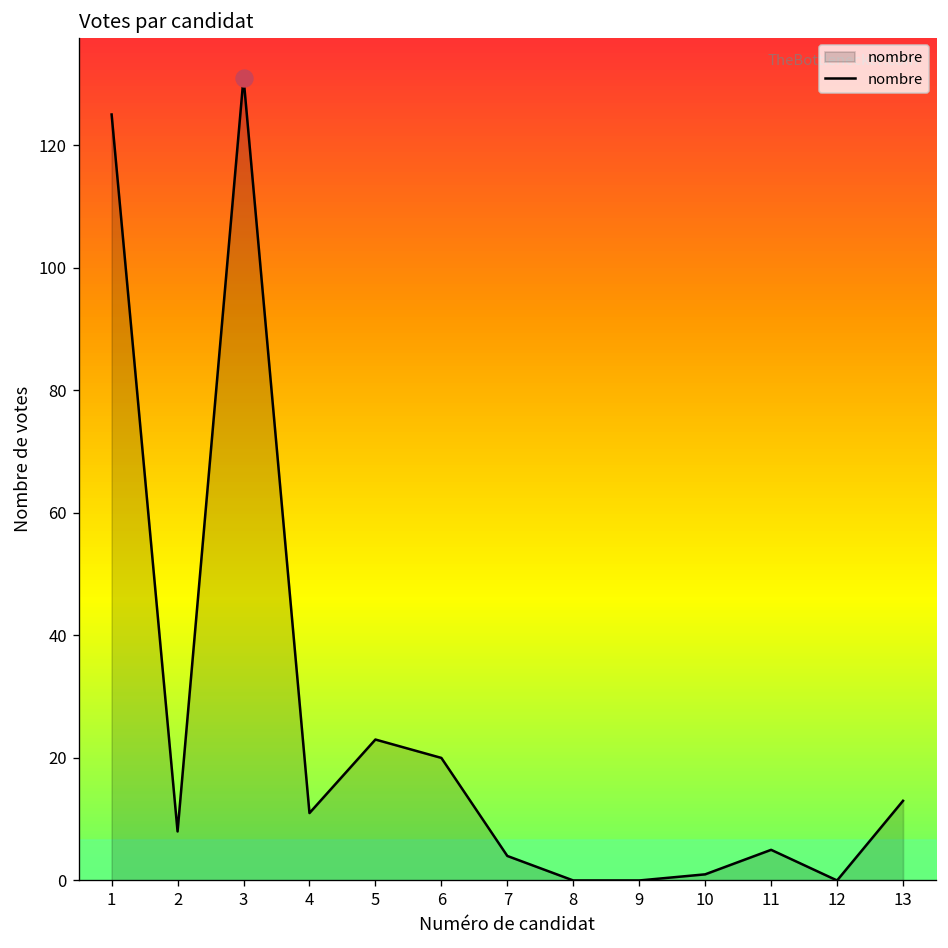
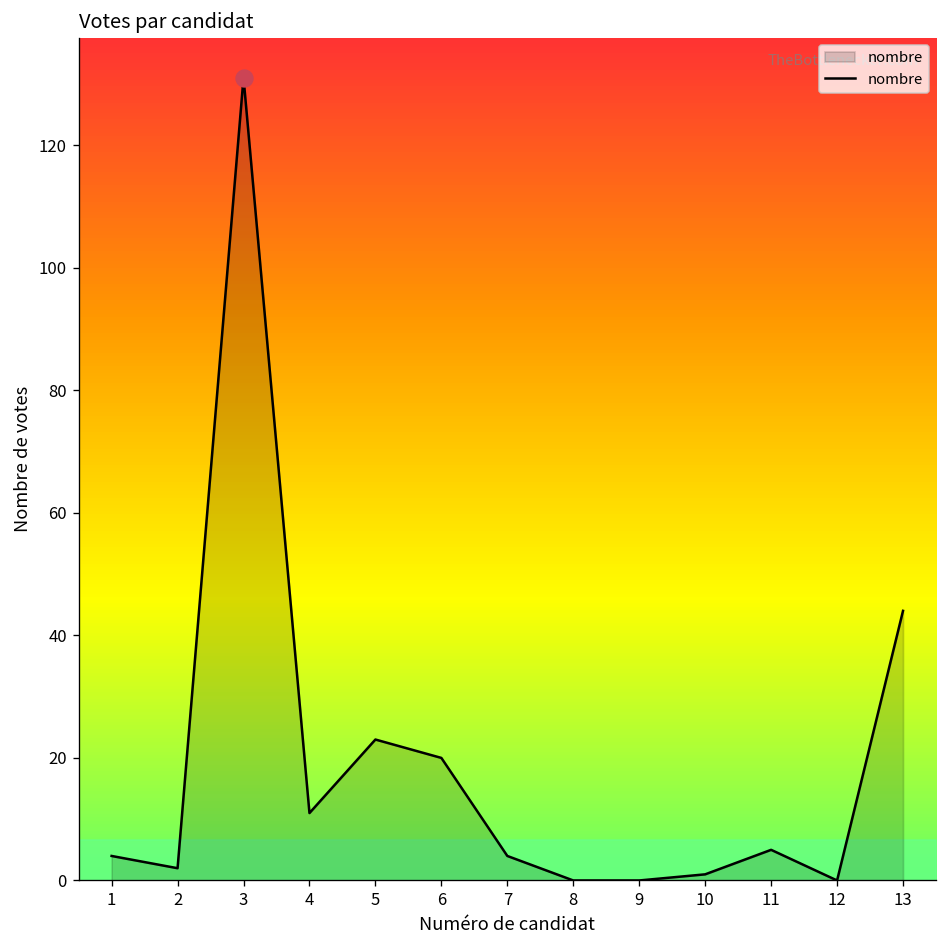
nombre, 1: 125 -> 4
nombre, 2: 8 -> 2
nombre, 13: 13 -> 44
